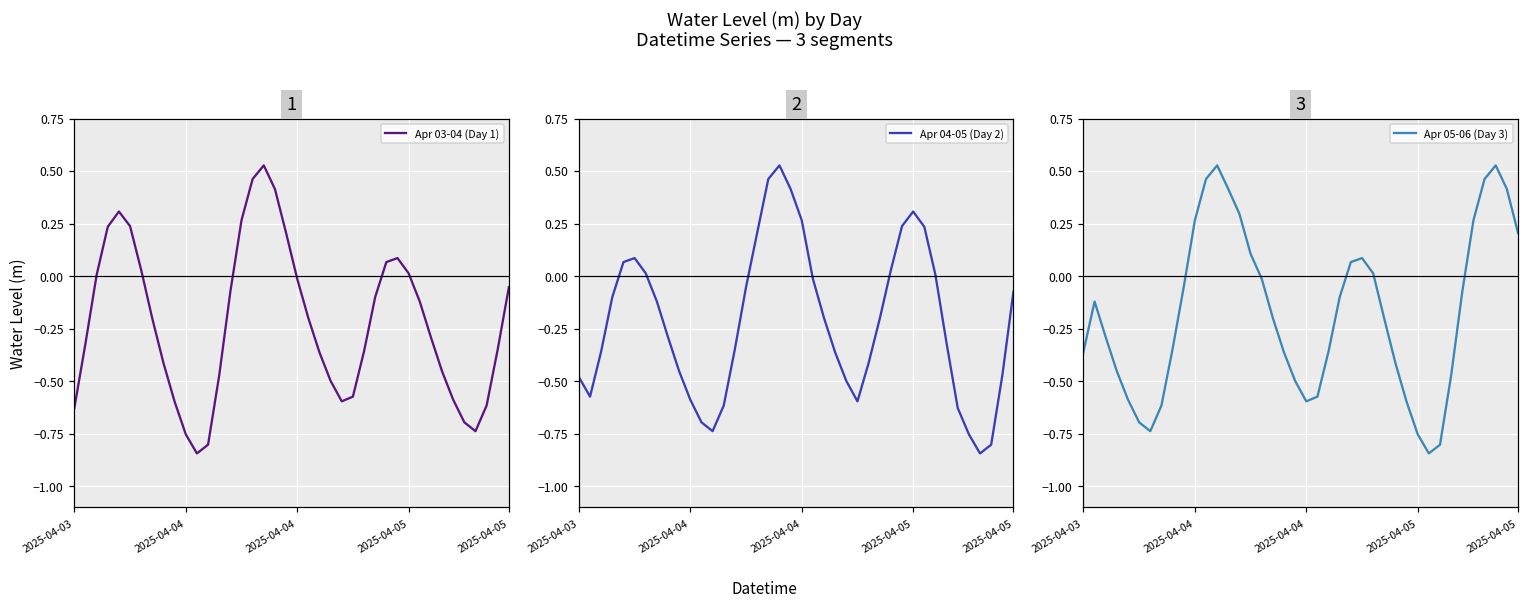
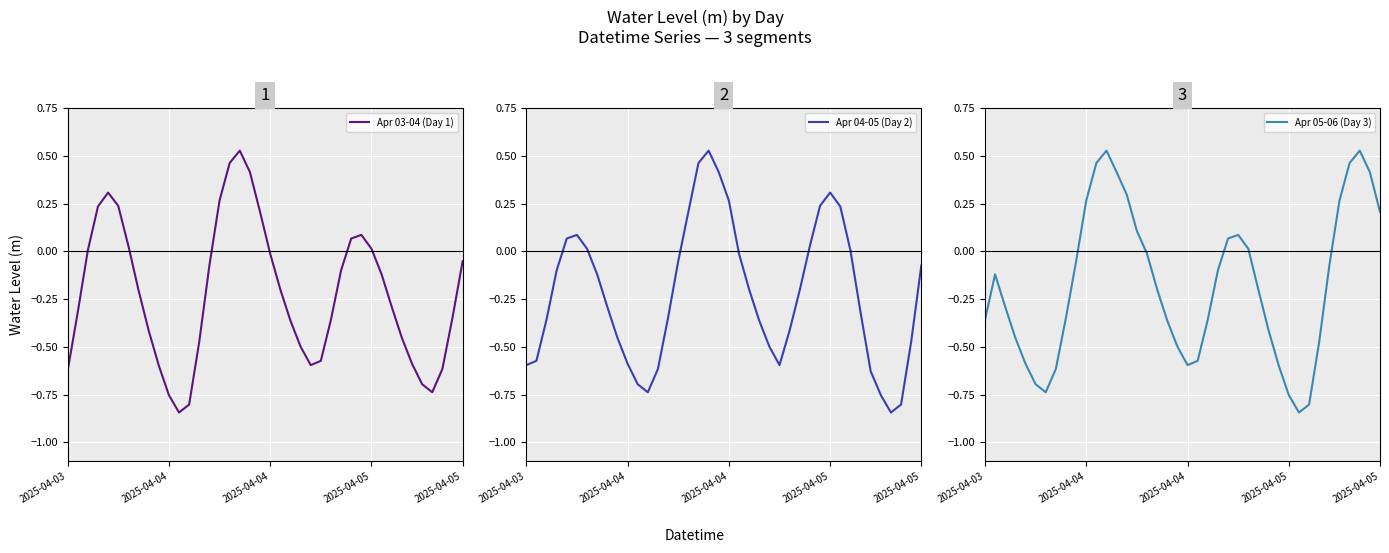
2, 2025-04-03: -0.48 -> -0.60
